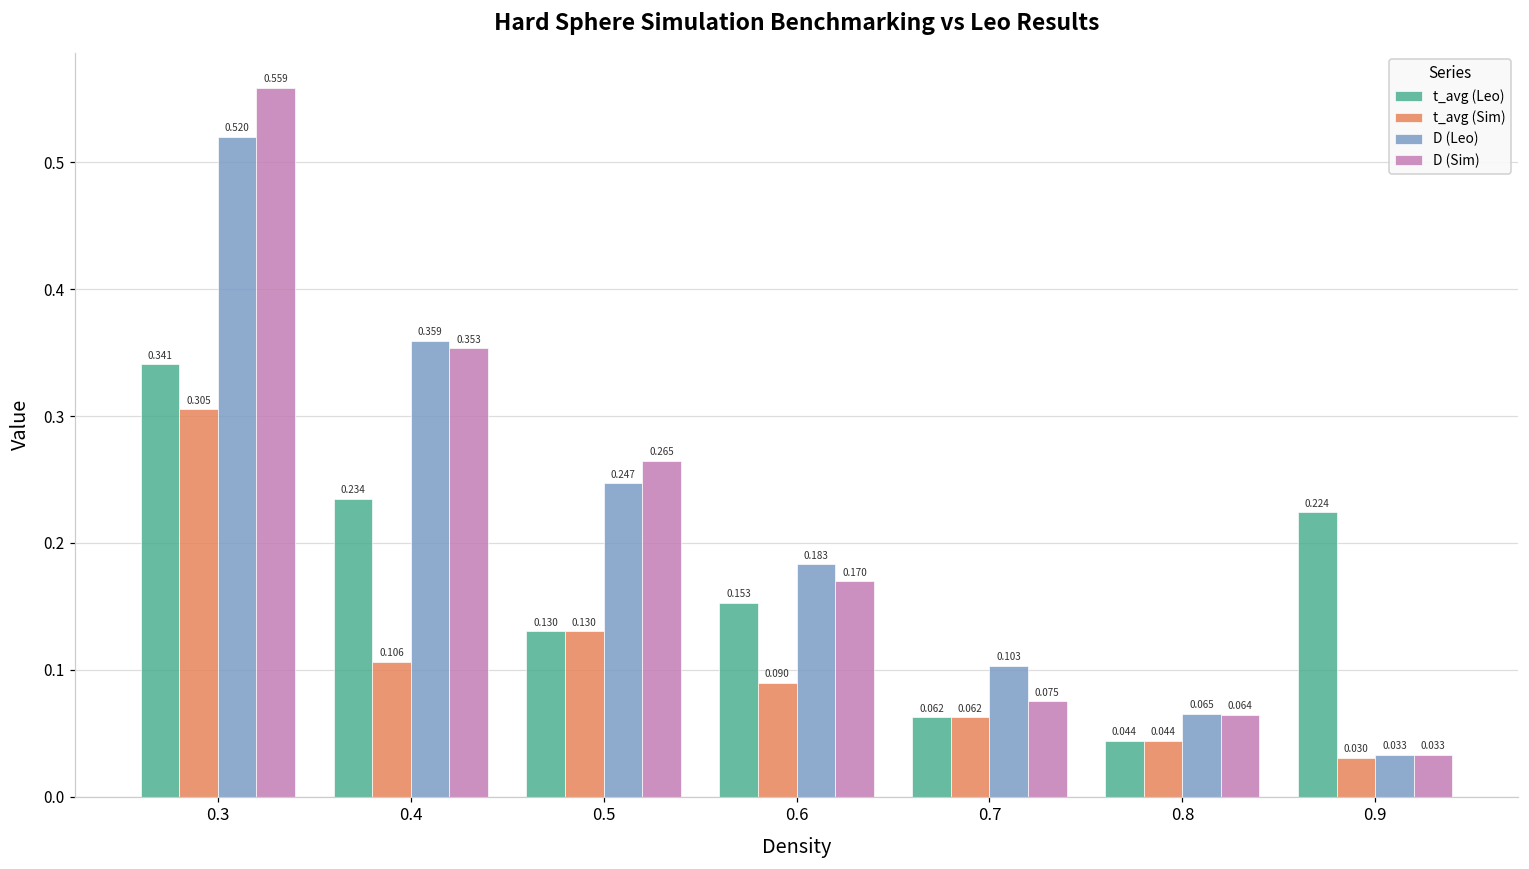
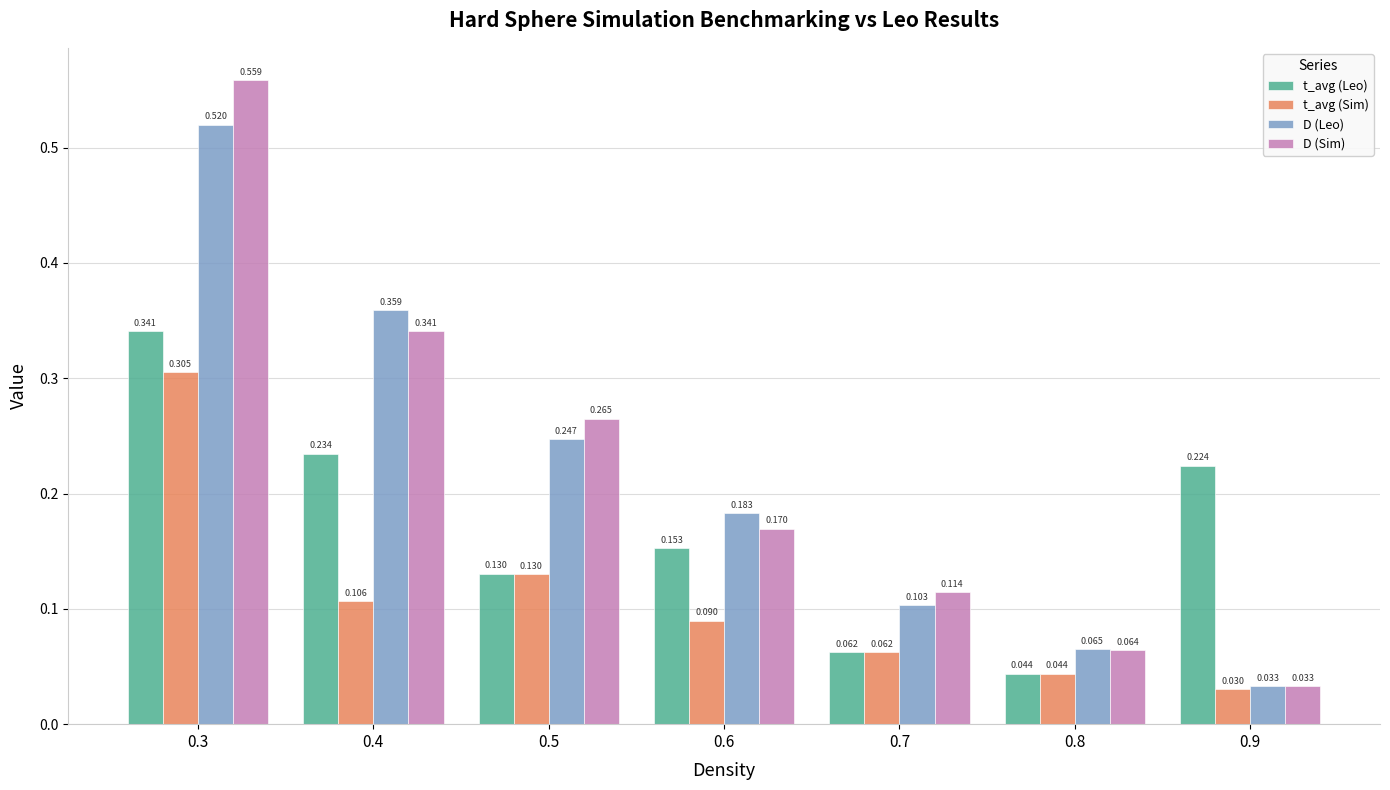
D (Sim), 0.4: 0.353 -> 0.341
D (Sim), 0.7: 0.075 -> 0.114
